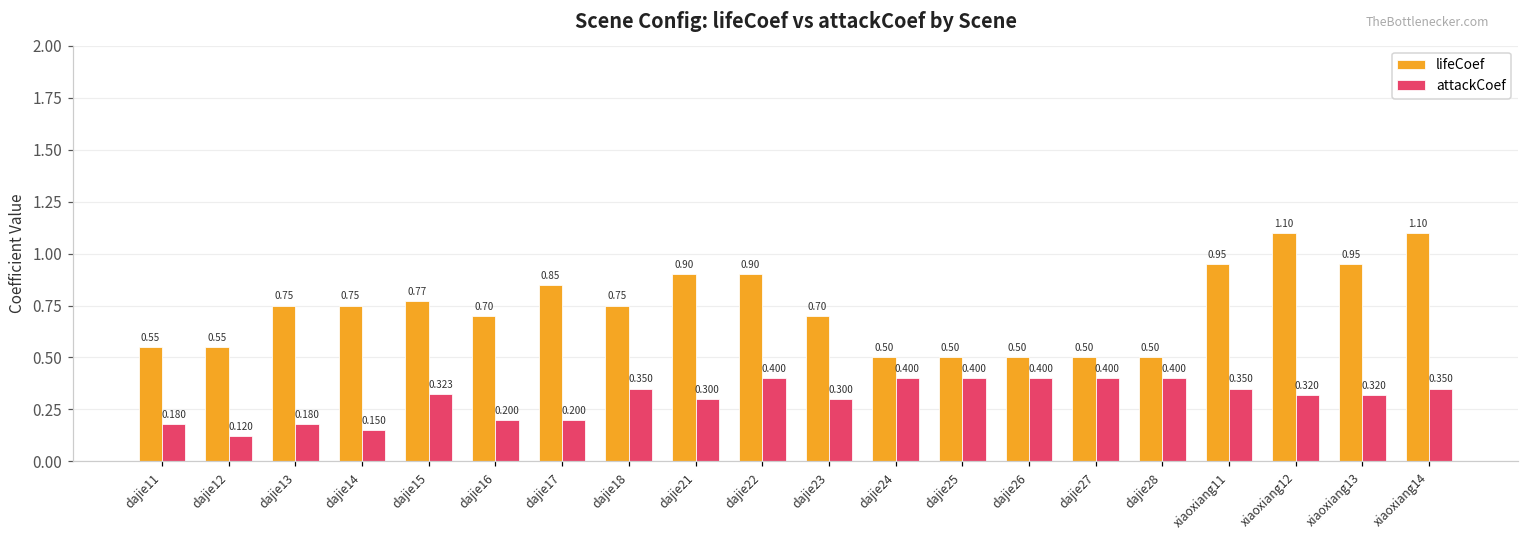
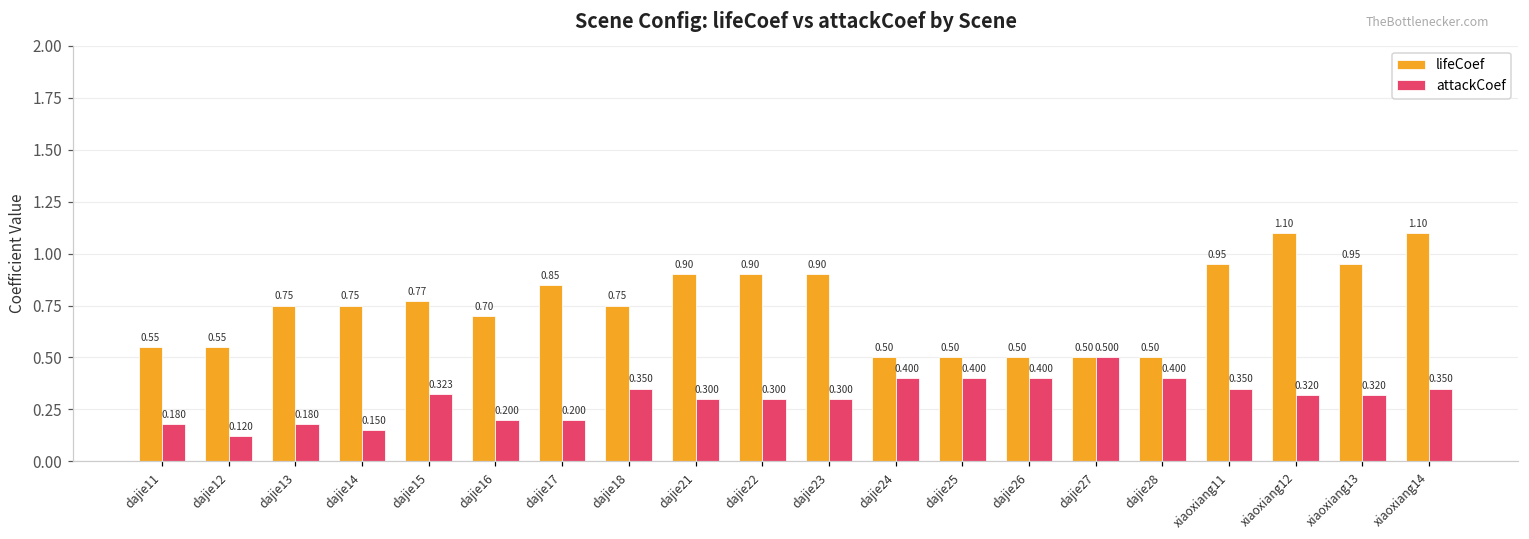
attackCoef, dajie22: 0.400 -> 0.300
lifeCoef, dajie23: 0.70 -> 0.90
attackCoef, dajie27: 0.400 -> 0.500
